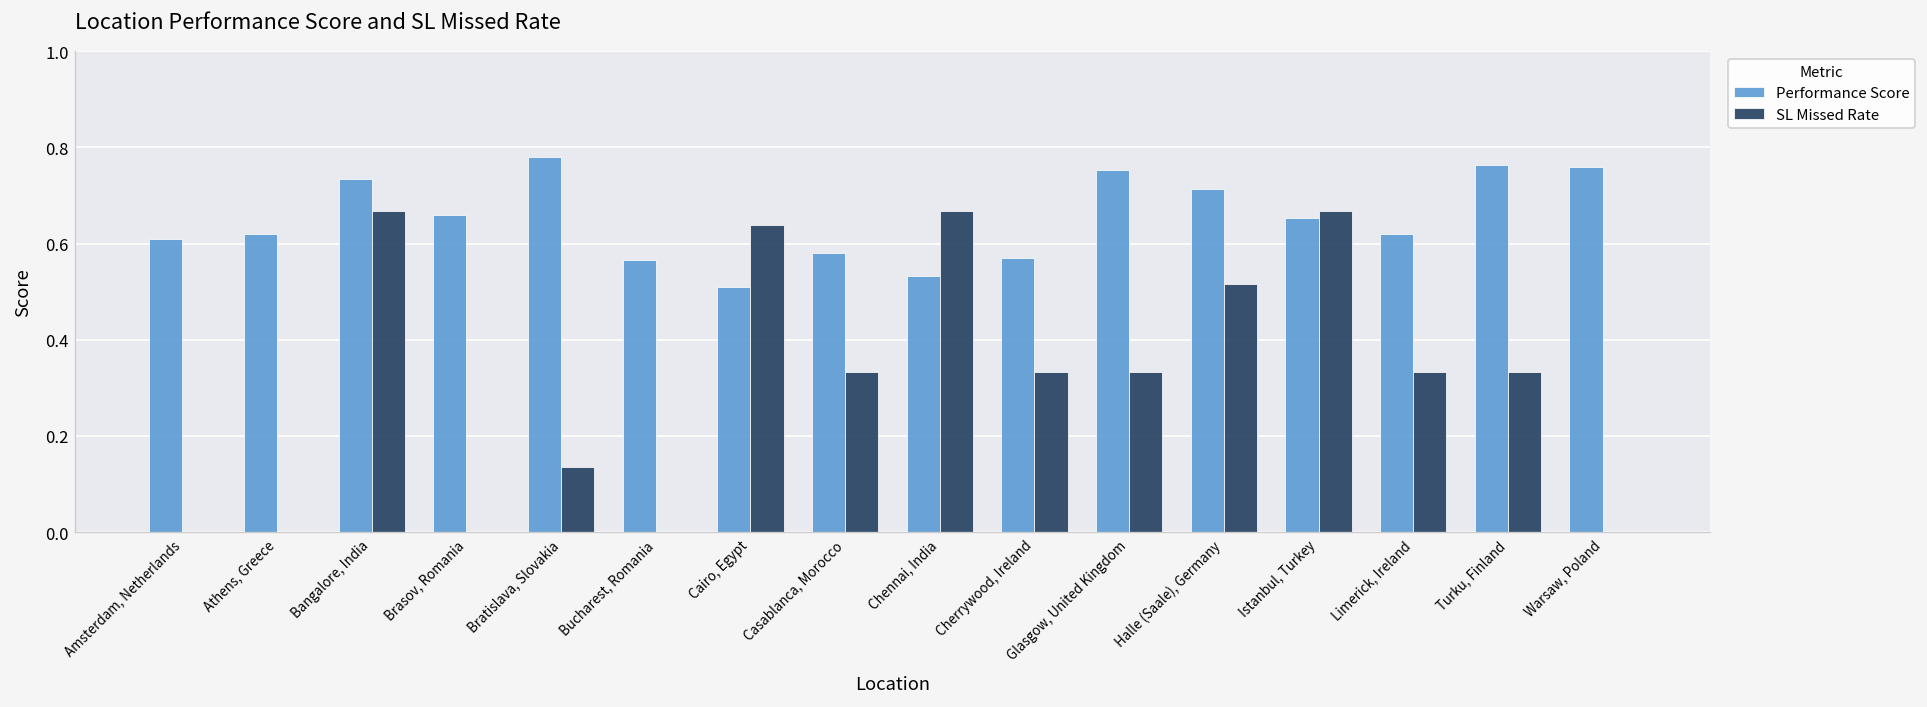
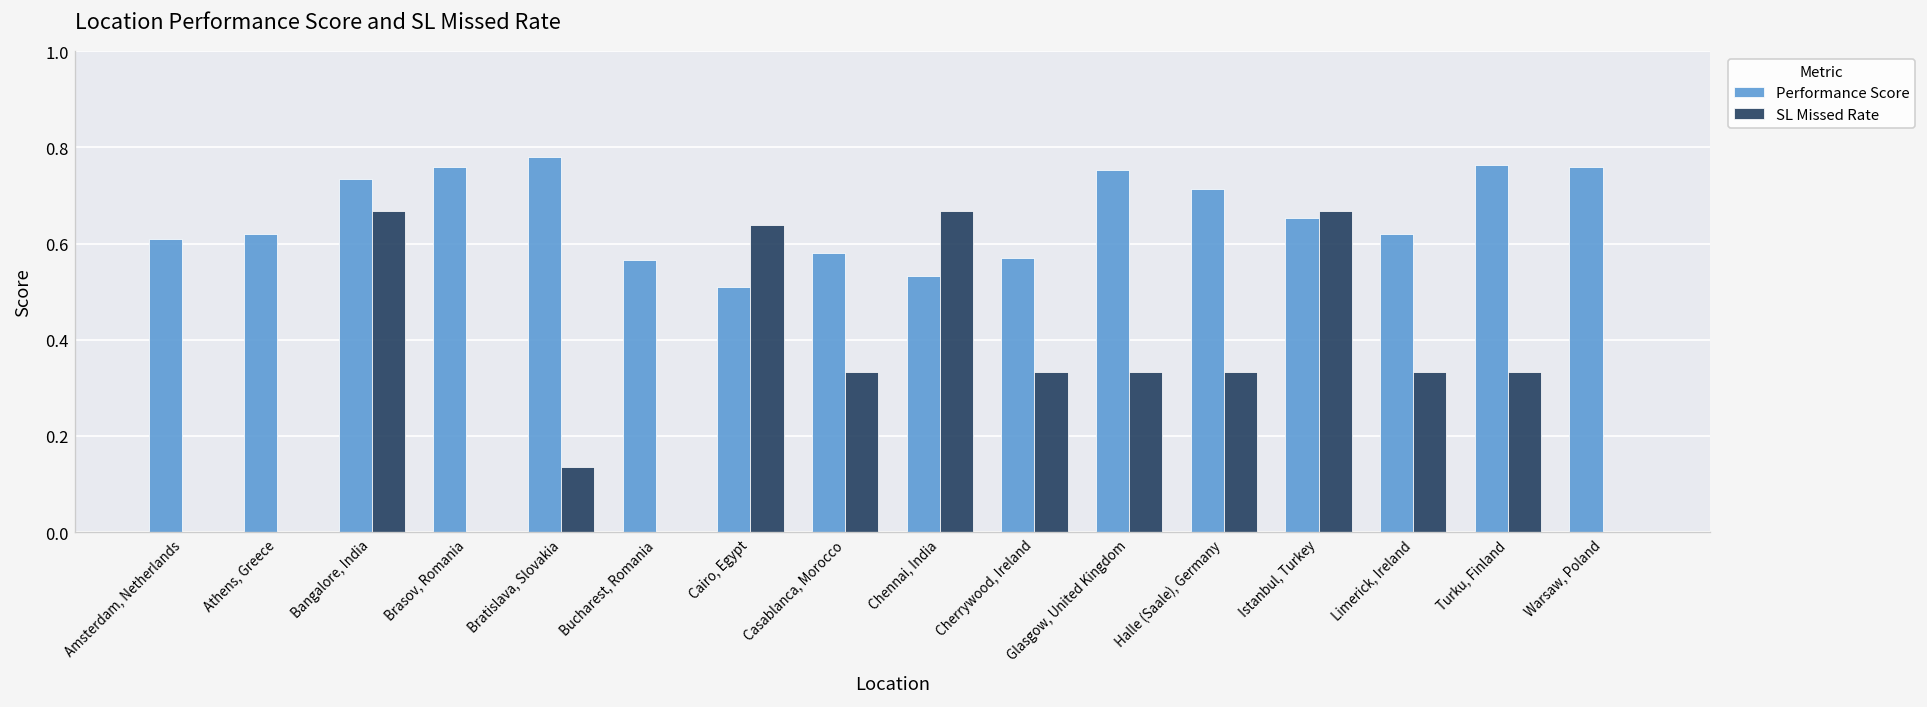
Performance Score, Brasov, Romania: 0.66 -> 0.76
SL Missed Rate, Halle (Saale), Germany: 0.52 -> 0.33
